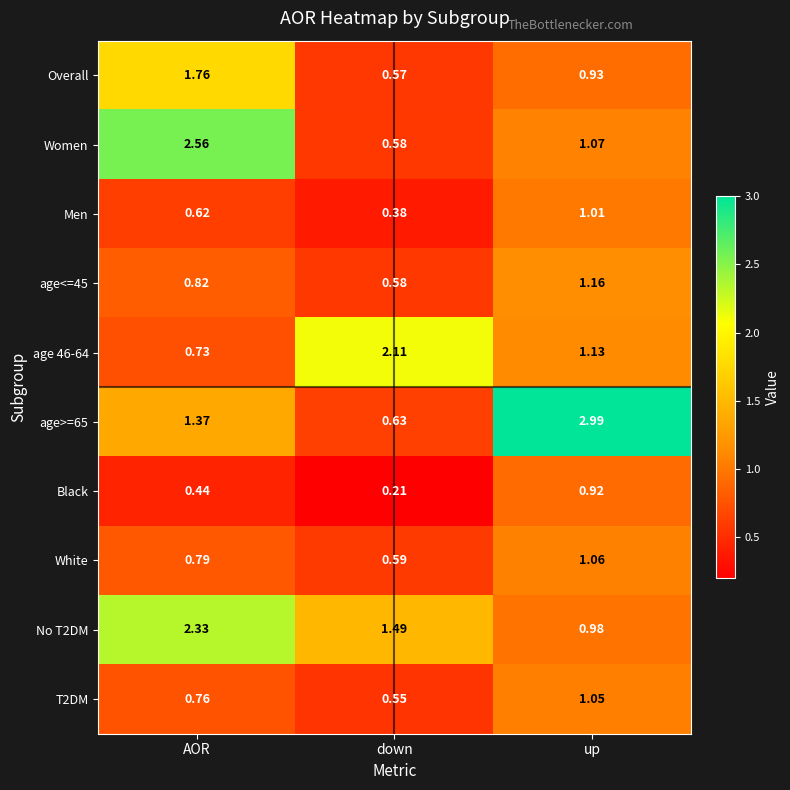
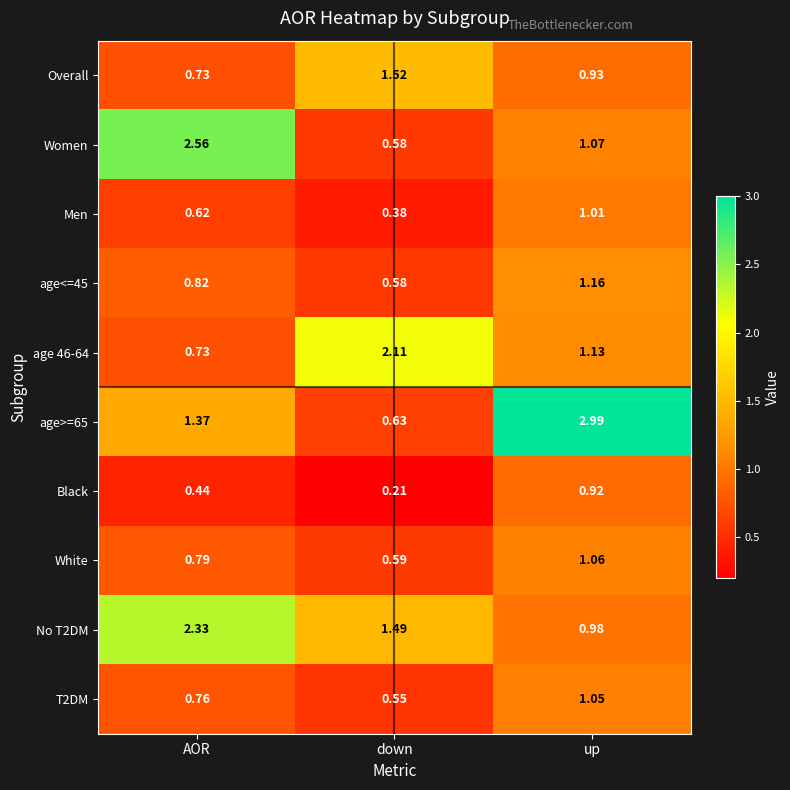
Overall, AOR: 1.76 -> 0.73
Overall, down: 0.57 -> 1.52
